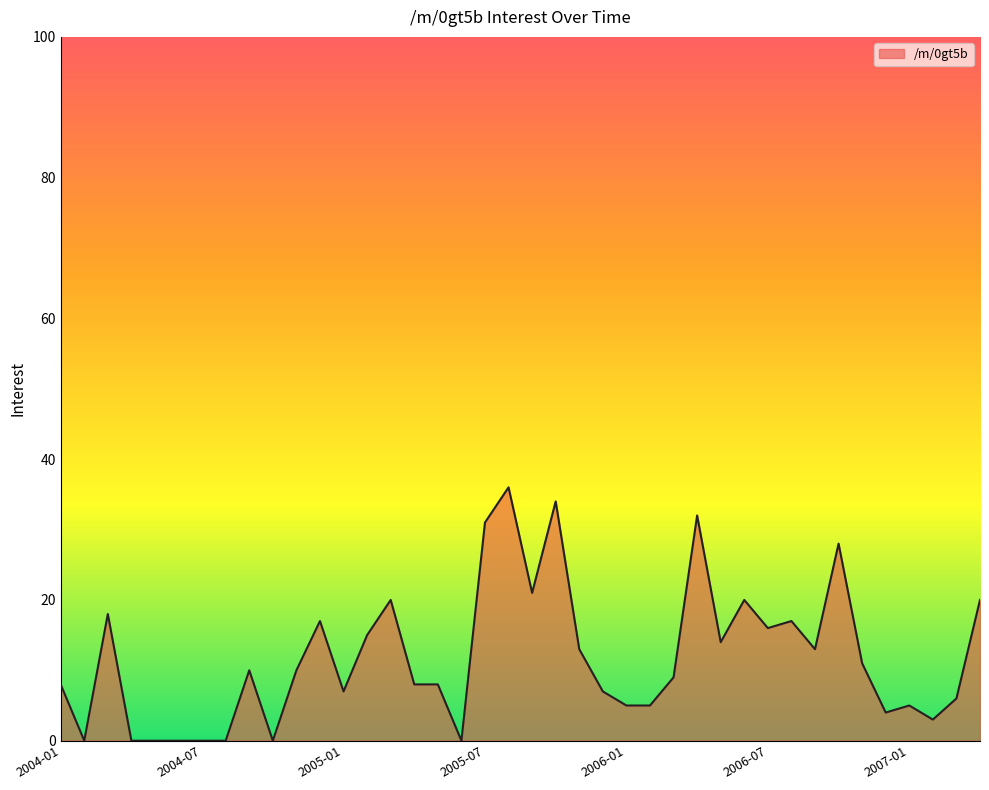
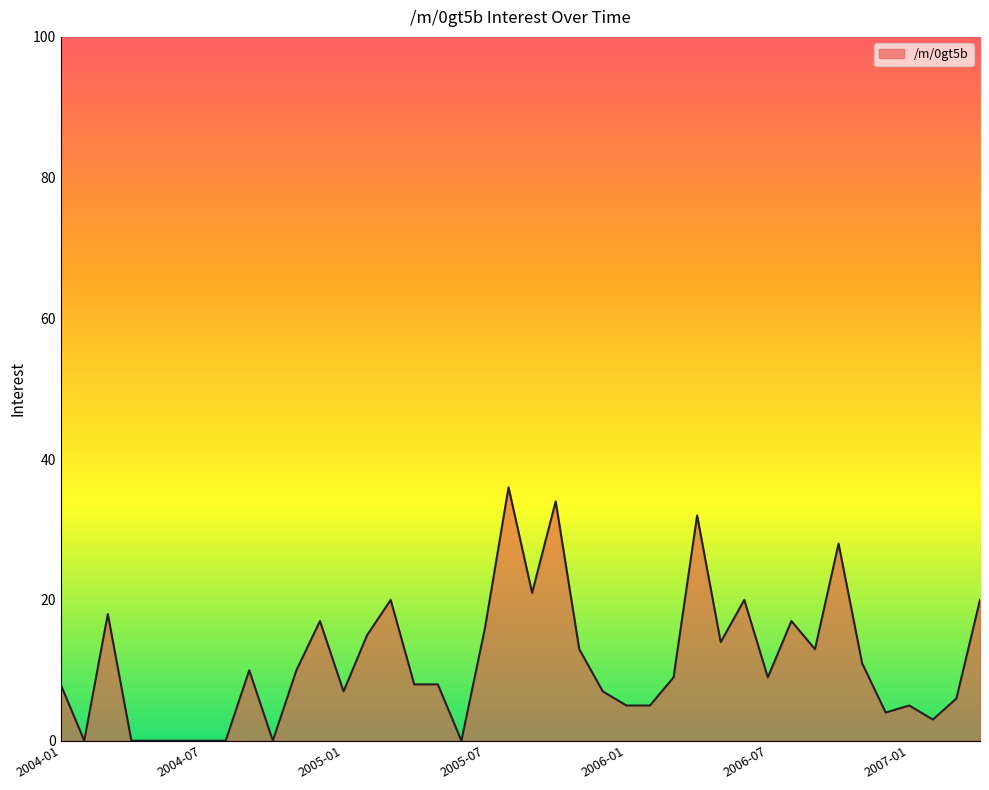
2005-07: 31 -> 16
2006-07: 16 -> 9
